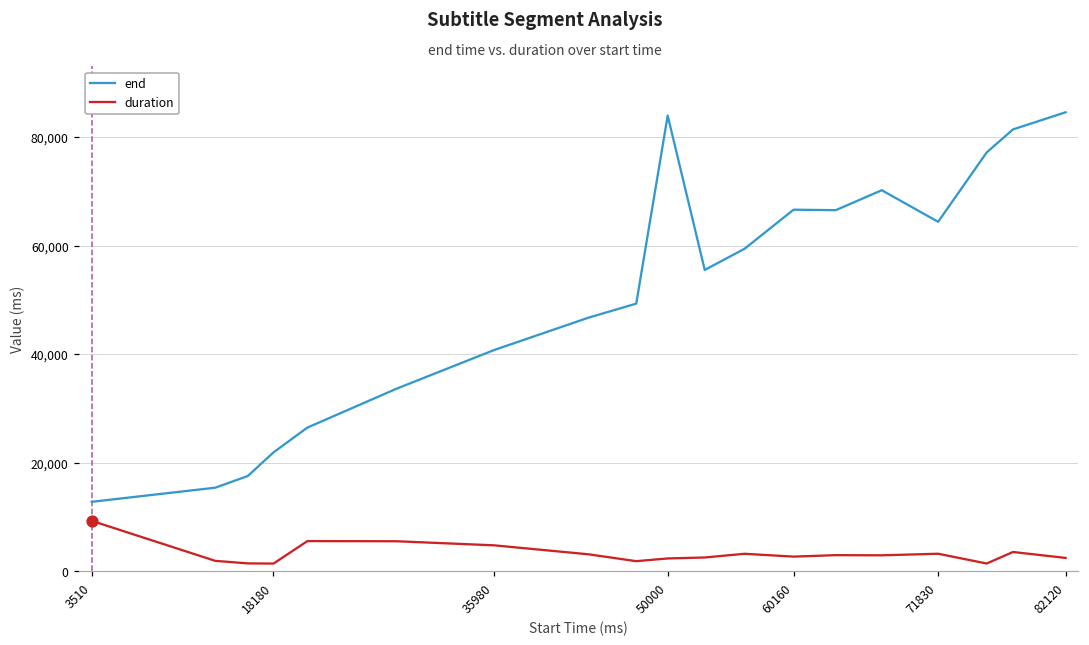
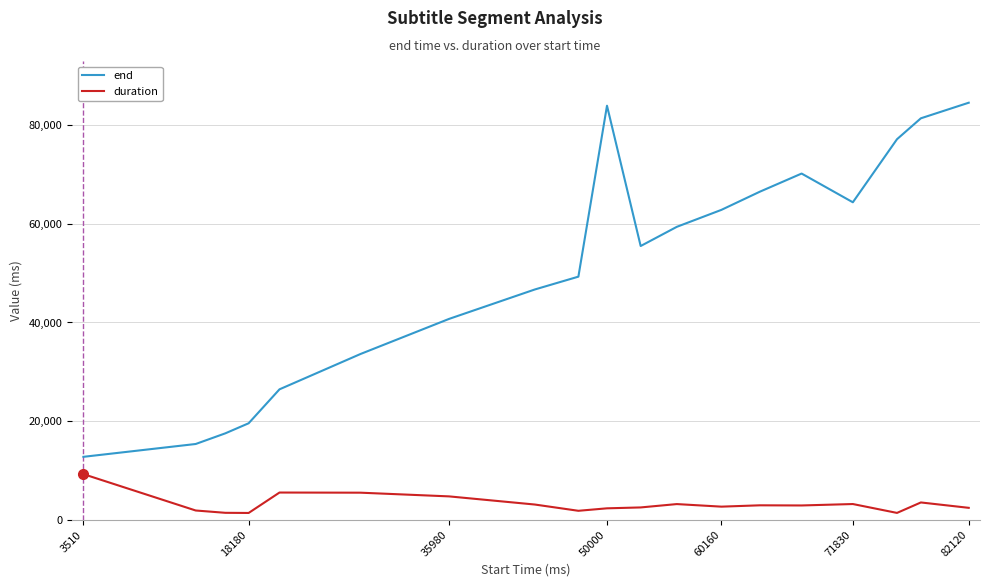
end, 18180: 22,000 -> 20,000
end, 60160: 67,000 -> 63,000
